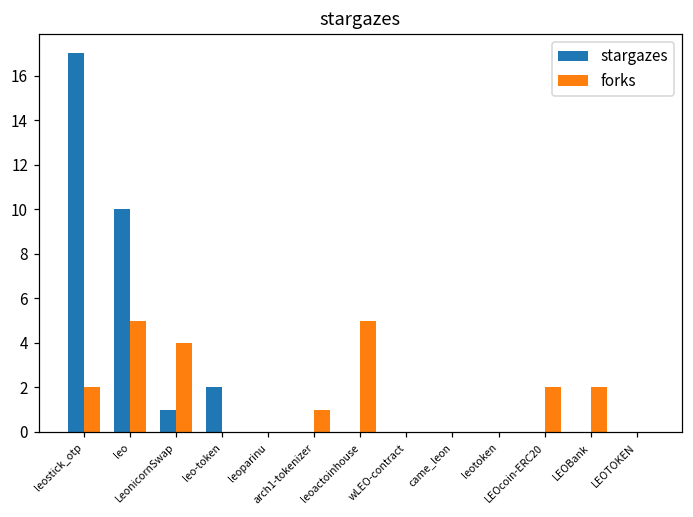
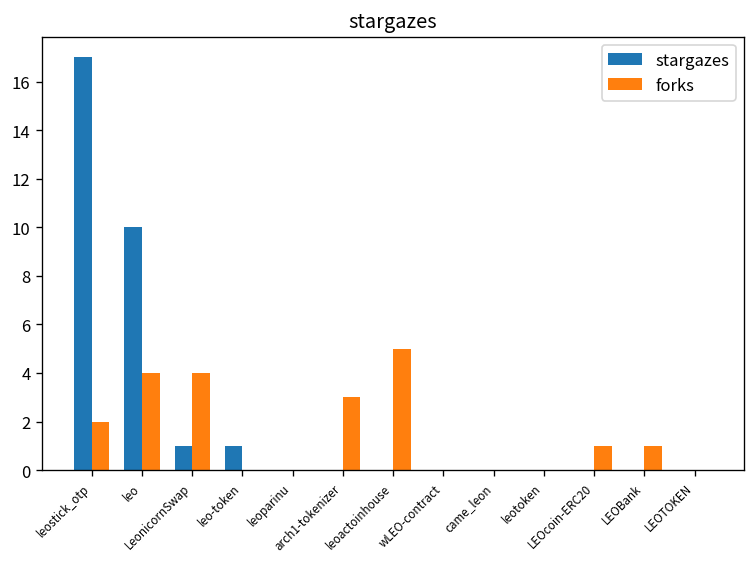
forks, leo: 5 -> 4
stargazes, leo-token: 2 -> 1
forks, arch1-tokenizer: 1 -> 3
forks, LEOcoin-ERC20: 2 -> 1
forks, LEOBank: 2 -> 1
